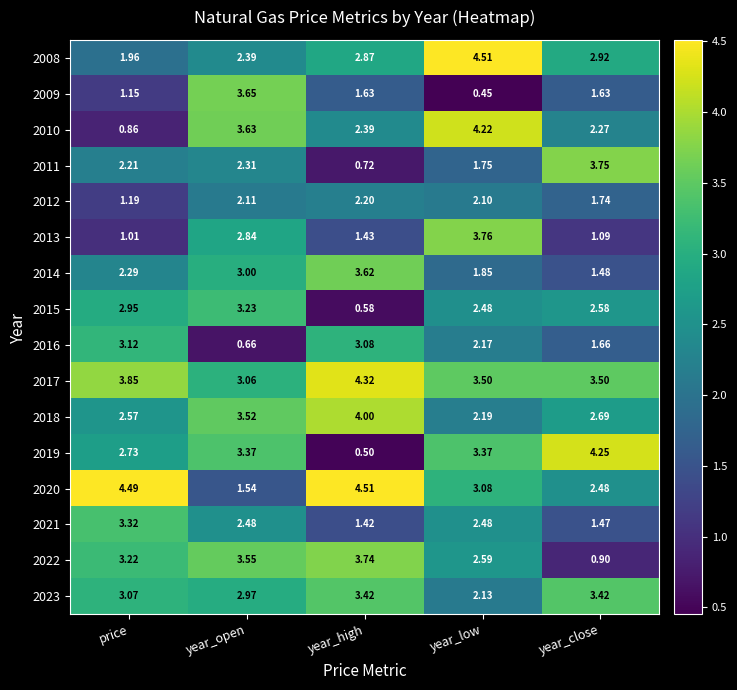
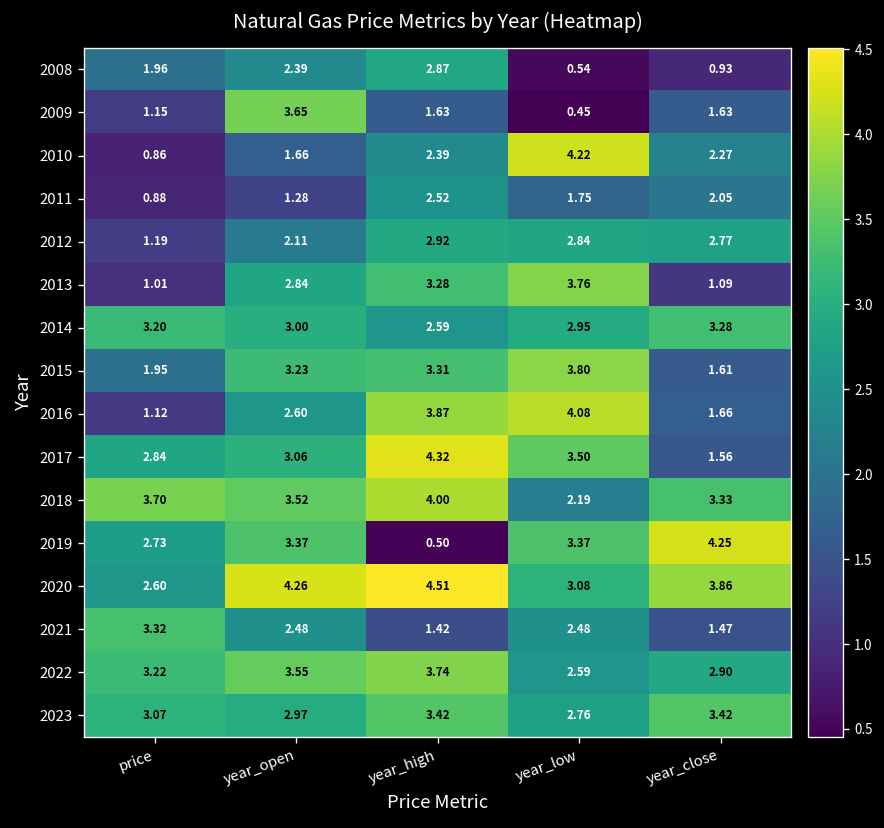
2008, year_low: 4.51 -> 0.54
2008, year_close: 2.92 -> 0.93
2010, year_open: 3.63 -> 1.66
2011, price: 2.21 -> 0.88
2011, year_open: 2.31 -> 1.28
2011, year_high: 0.72 -> 2.52
2011, year_close: 3.75 -> 2.05
2012, year_high: 2.20 -> 2.92
2012, year_low: 2.10 -> 2.84
2012, year_close: 1.74 -> 2.77
2013, year_high: 1.43 -> 3.28
2014, price: 2.29 -> 3.20
2014, year_high: 3.62 -> 2.59
2014, year_low: 1.85 -> 2.95
2014, year_close: 1.48 -> 3.28
2015, price: 2.95 -> 1.95
2015, year_high: 0.58 -> 3.31
2015, year_low: 2.48 -> 3.80
2015, year_close: 2.58 -> 1.61
2016, price: 3.12 -> 1.12
2016, year_open: 0.66 -> 2.60
2016, year_high: 3.08 -> 3.87
2016, year_low: 2.17 -> 4.08
2017, price: 3.85 -> 2.84
2017, year_close: 3.50 -> 1.56
2018, price: 2.57 -> 3.70
2018, year_close: 2.69 -> 3.33
2020, price: 4.49 -> 2.60
2020, year_open: 1.54 -> 4.26
2020, year_close: 2.48 -> 3.86
2022, year_close: 0.90 -> 2.90
2023, year_low: 2.13 -> 2.76
